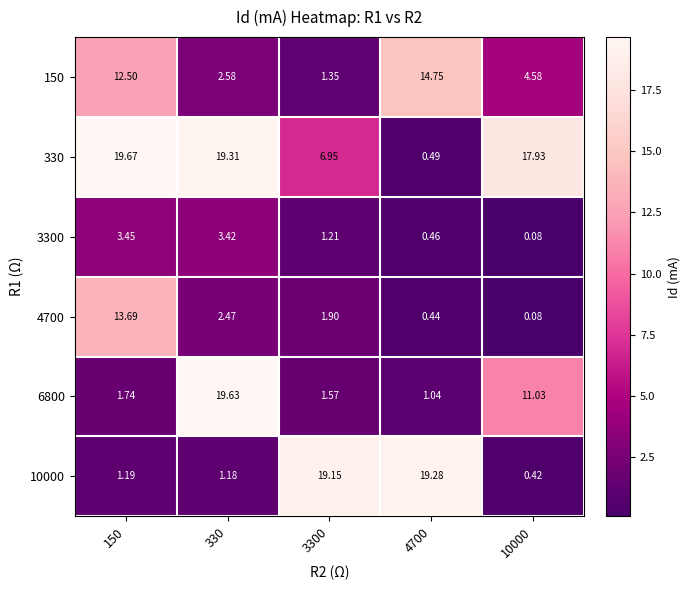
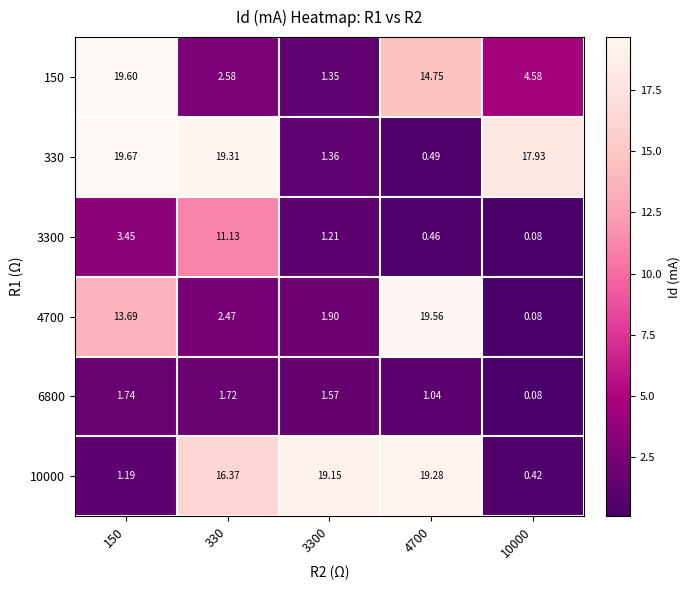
150, 150: 12.50 -> 19.60
330, 3300: 6.95 -> 1.36
3300, 330: 3.42 -> 11.13
4700, 4700: 0.44 -> 19.56
6800, 330: 19.63 -> 1.72
6800, 10000: 11.03 -> 0.08
10000, 330: 1.18 -> 16.37
